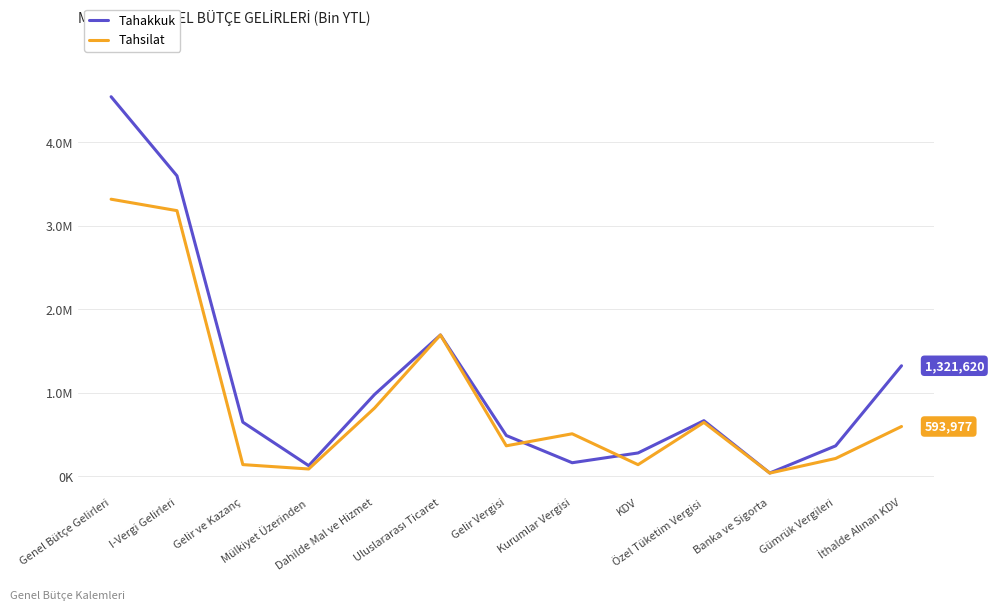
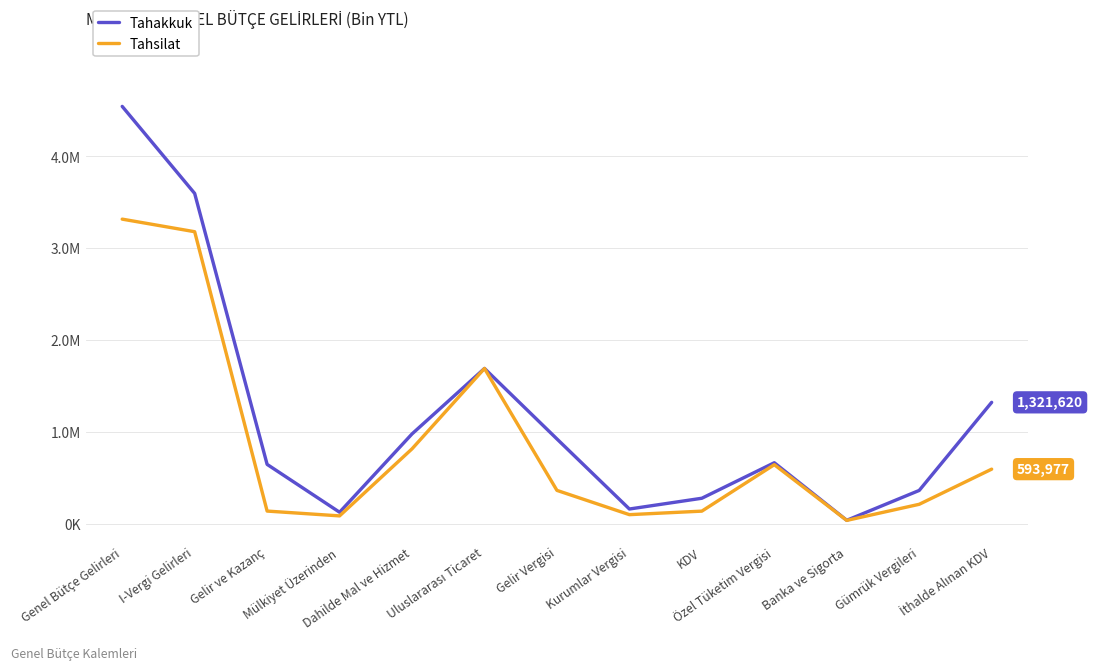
Tahakkuk, Gelir Vergisi: 500000 -> 900000
Tahsilat, Kurumlar Vergisi: 500000 -> 100000
